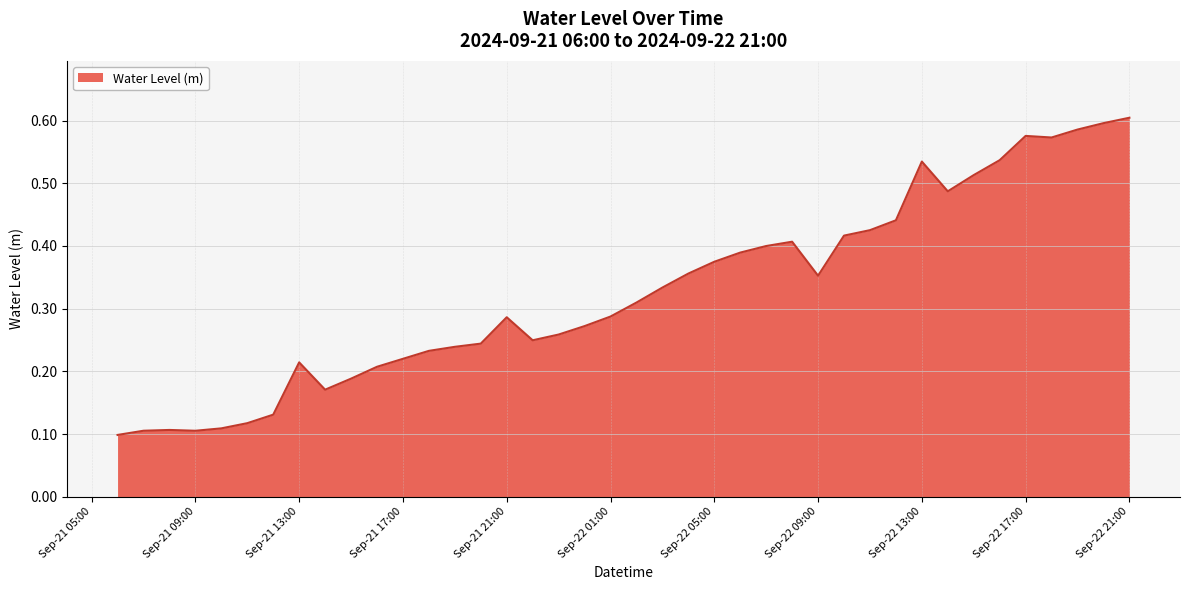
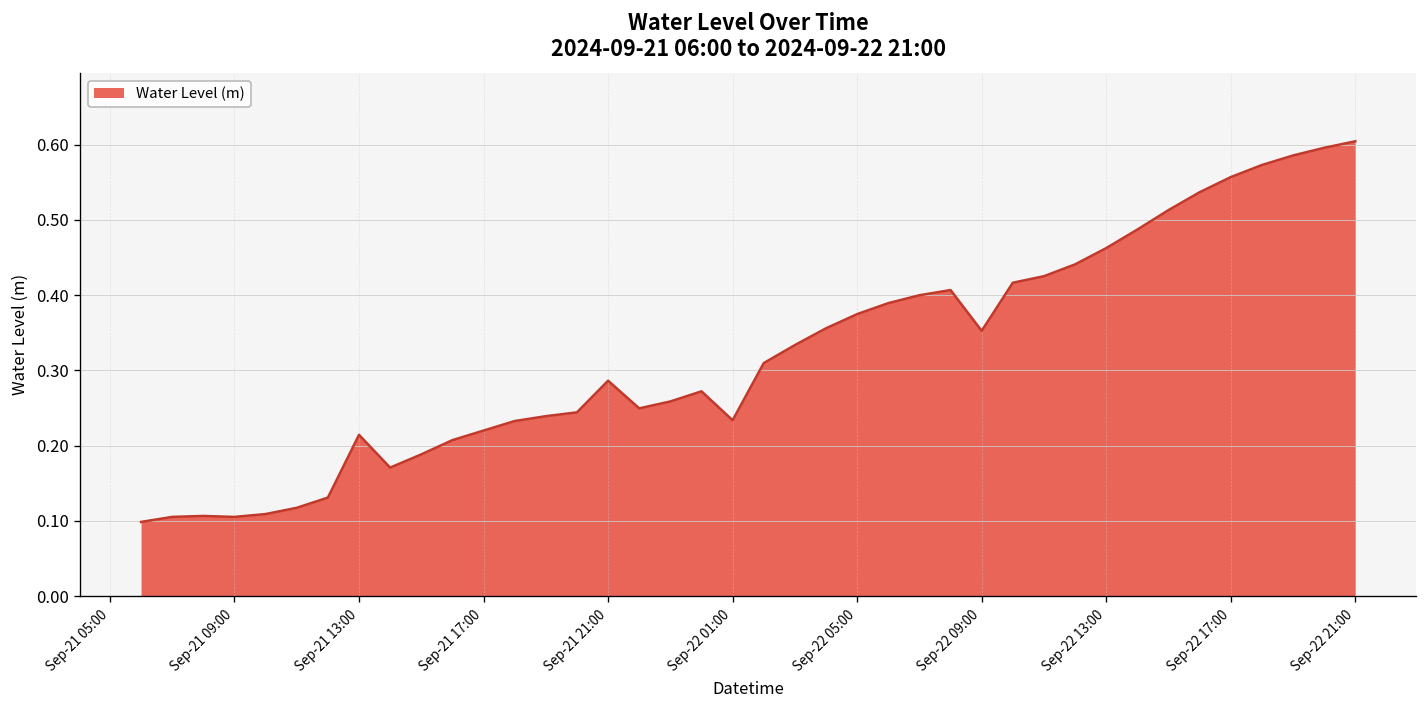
Sep-22 01:00: 0.29 -> 0.23
Sep-22 13:00: 0.53 -> 0.46
Sep-22 17:00: 0.58 -> 0.56
